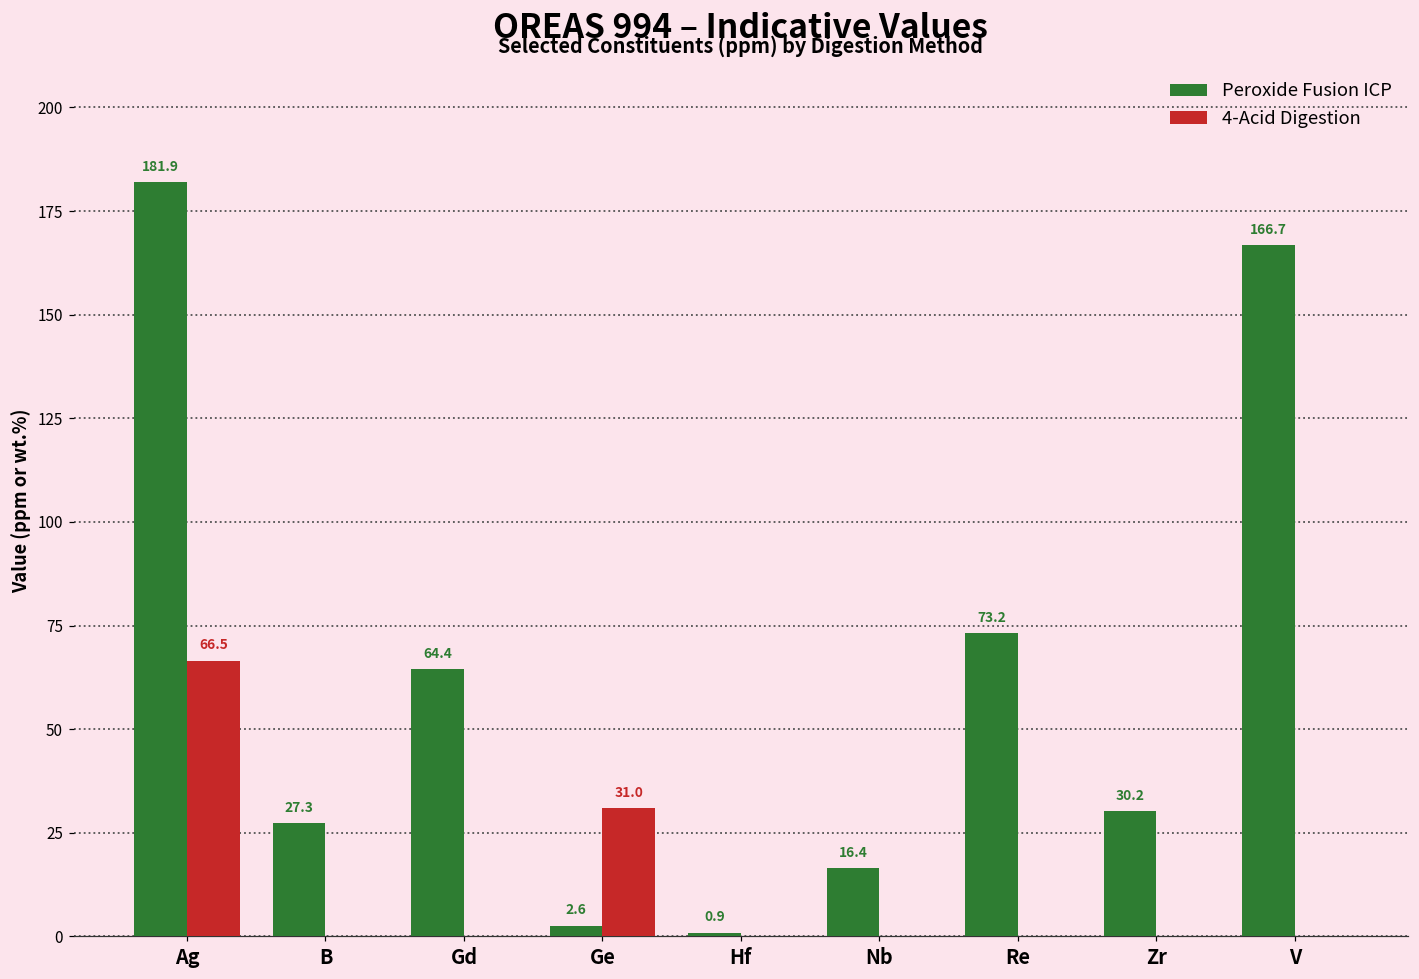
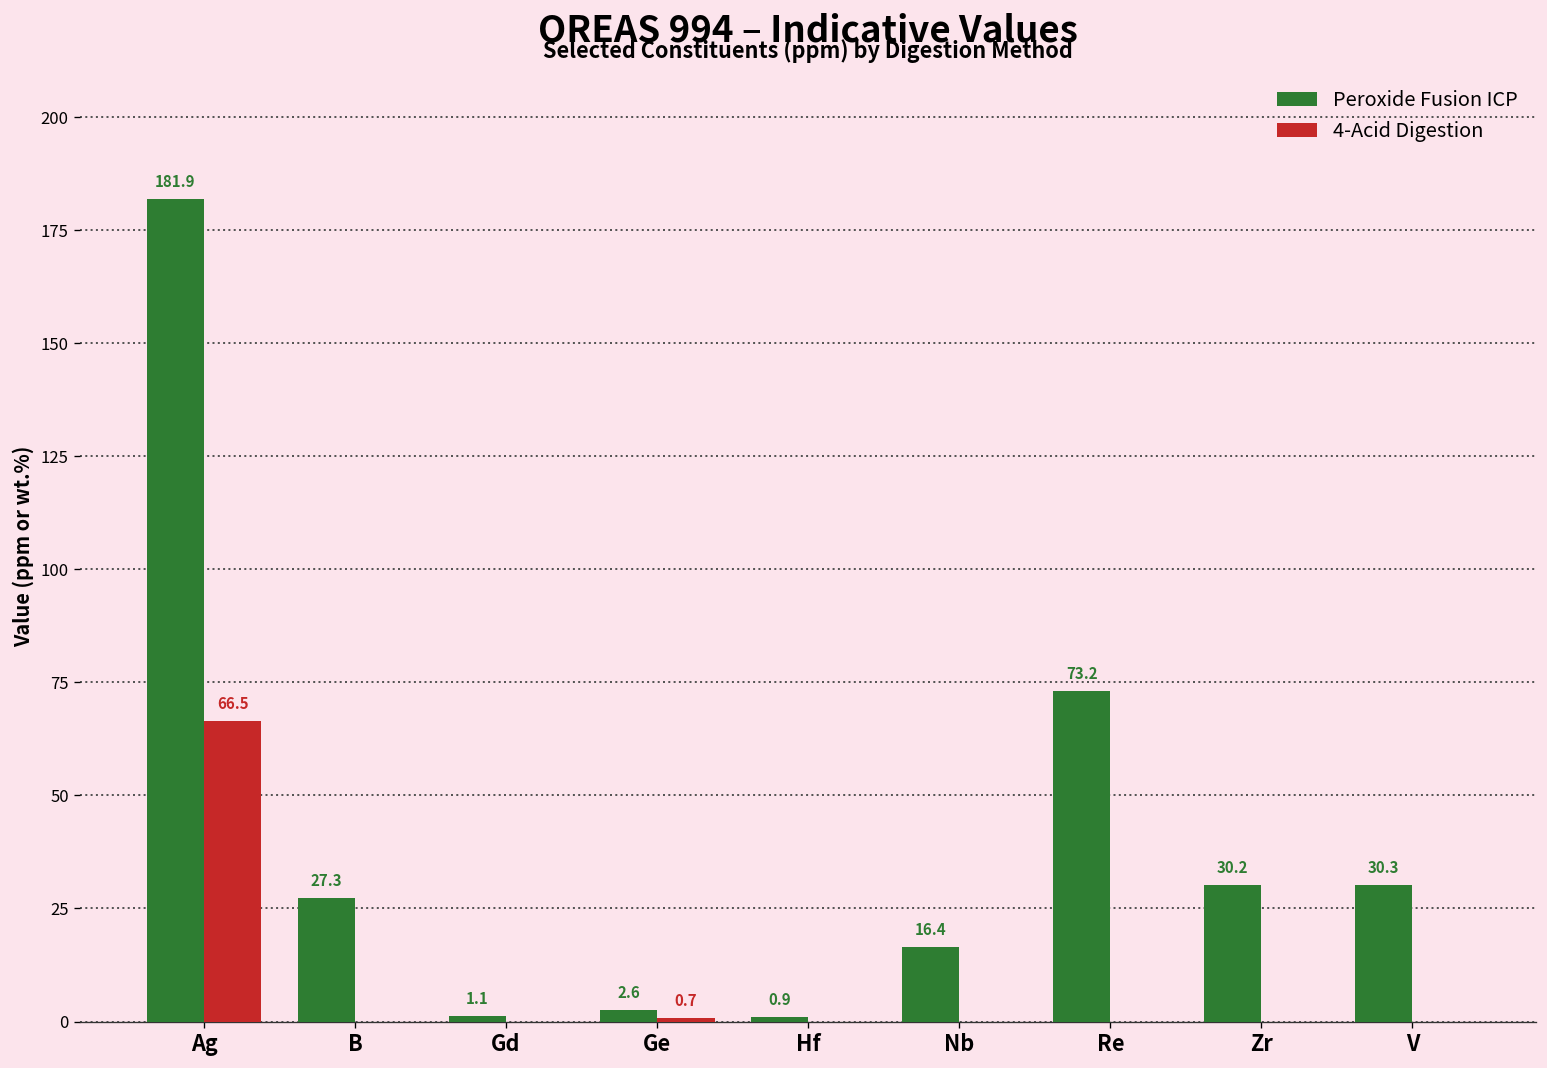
Peroxide Fusion ICP, Gd: 64.4 -> 1.1
4-Acid Digestion, Ge: 31.0 -> 0.7
Peroxide Fusion ICP, V: 166.7 -> 30.3
